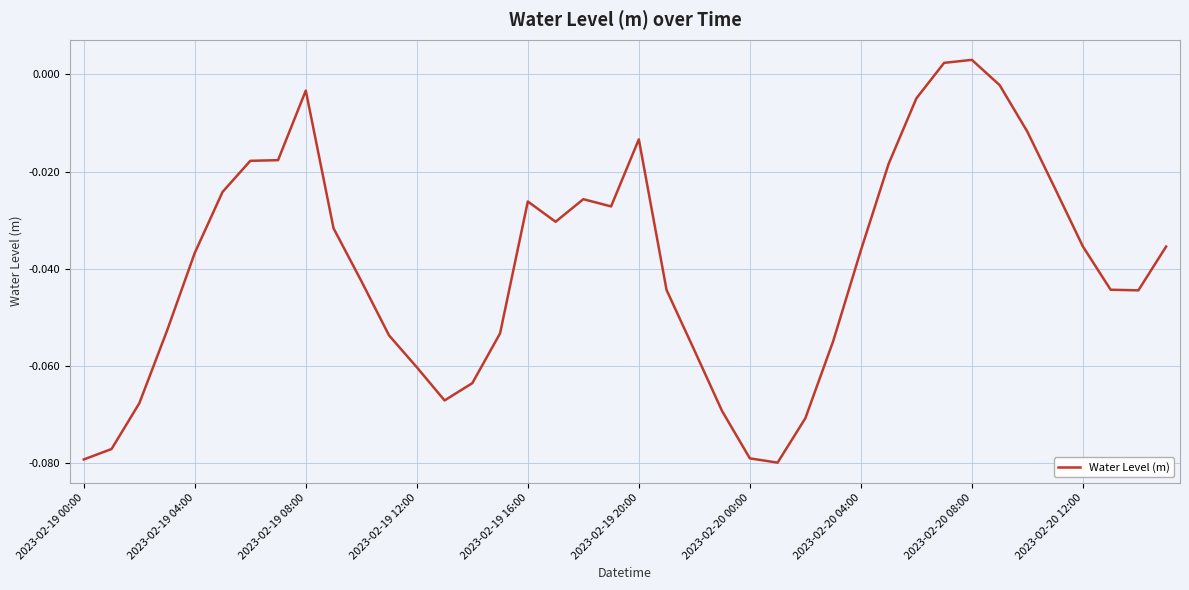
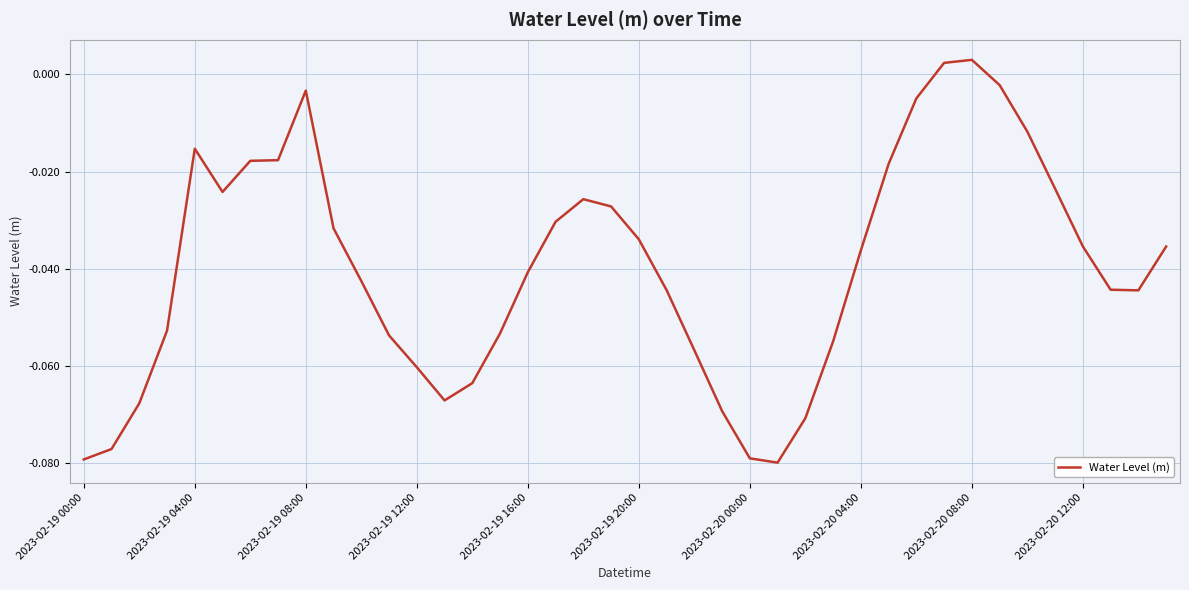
2023-02-19 04:00: -0.037 -> -0.015
2023-02-19 16:00: -0.026 -> -0.041
2023-02-19 20:00: -0.013 -> -0.034
